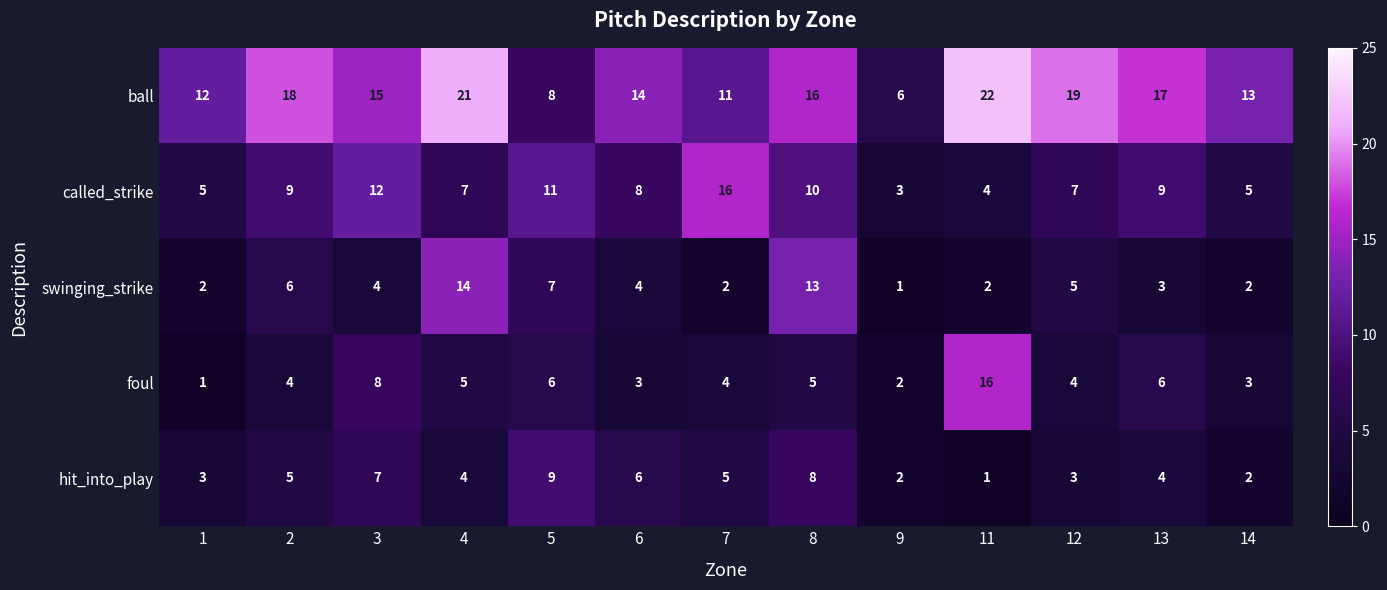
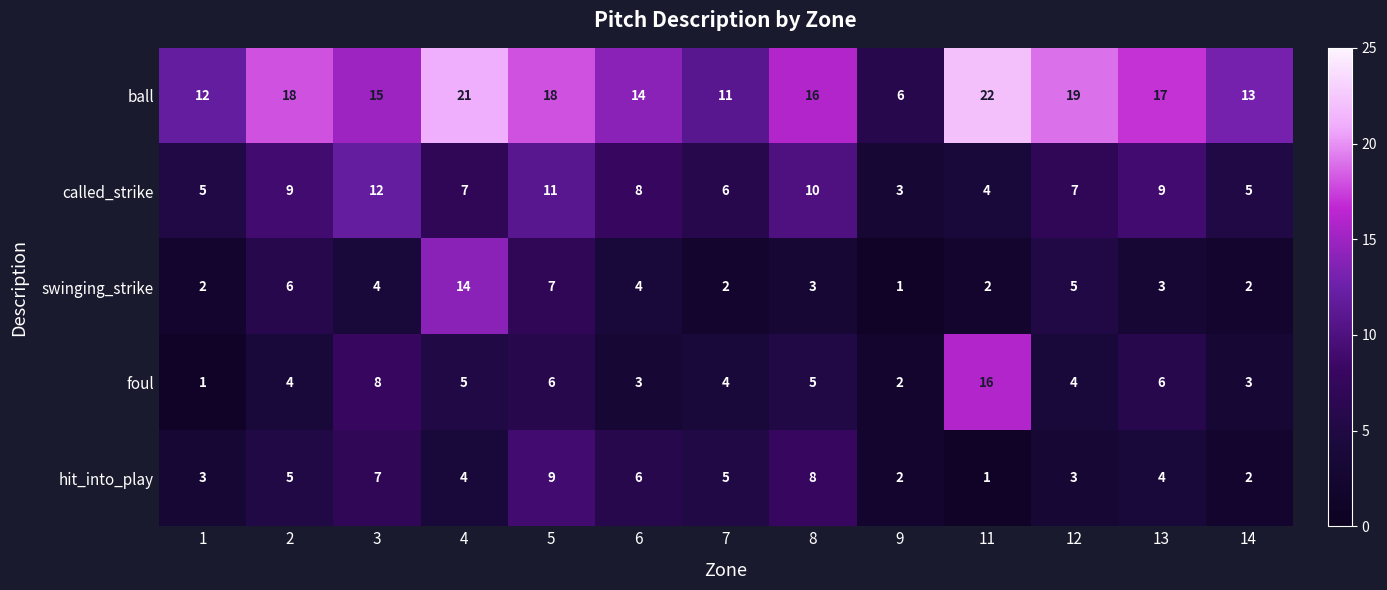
ball, 5: 8 -> 18
called_strike, 7: 16 -> 6
swinging_strike, 8: 13 -> 3
